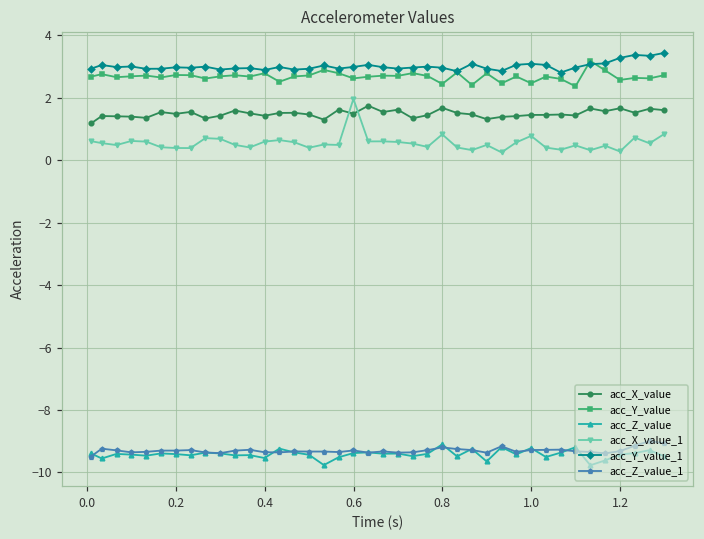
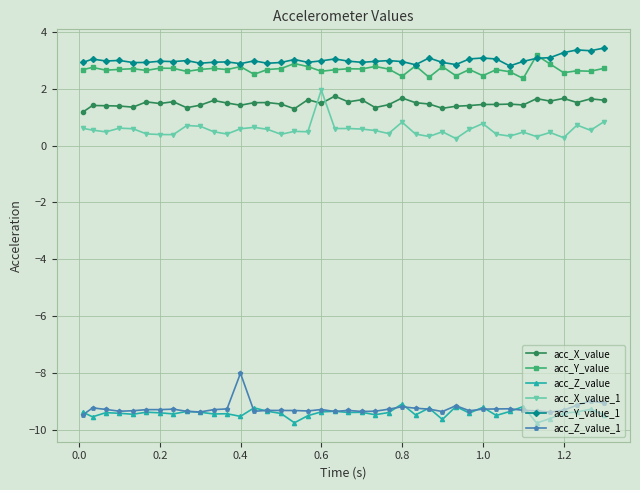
acc_Z_value_1, 0.4: -9.4 -> -8.0
